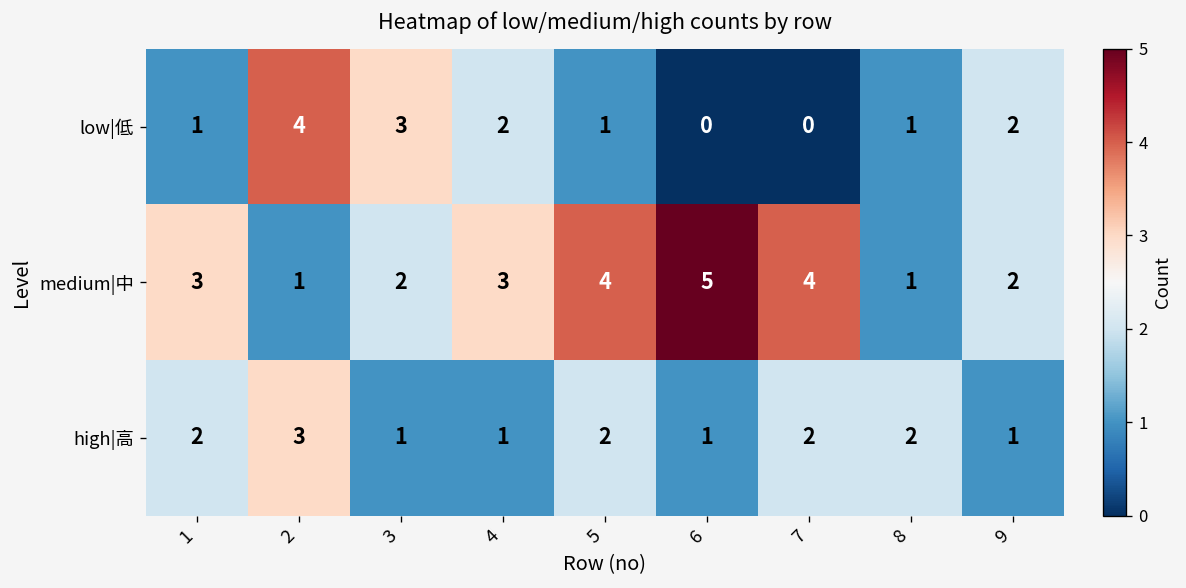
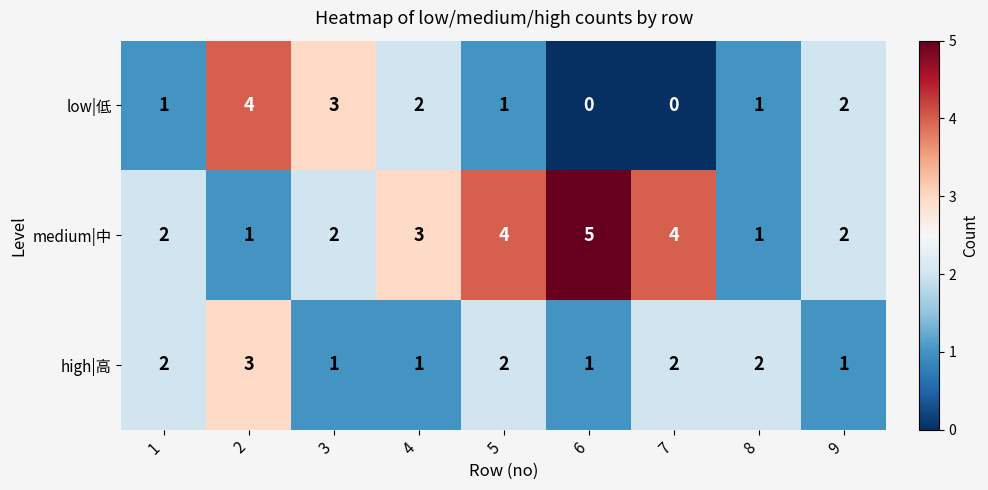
medium|中, 1: 3 -> 2
